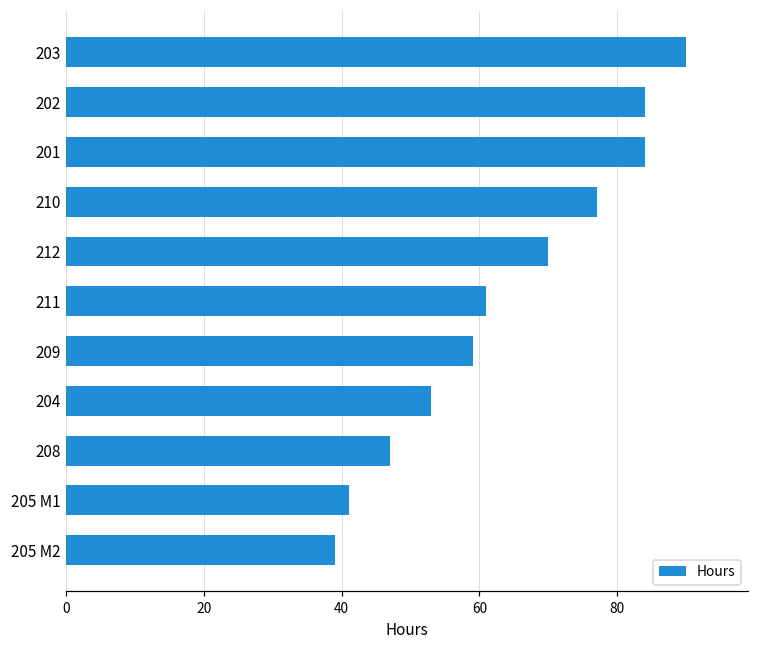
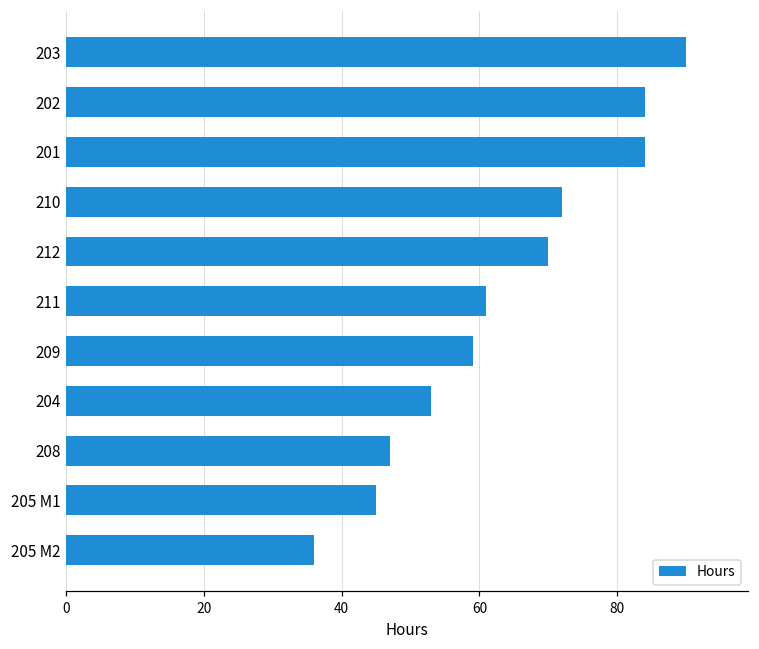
210: 77 -> 72
205 M1: 41 -> 45
205 M2: 39 -> 36
